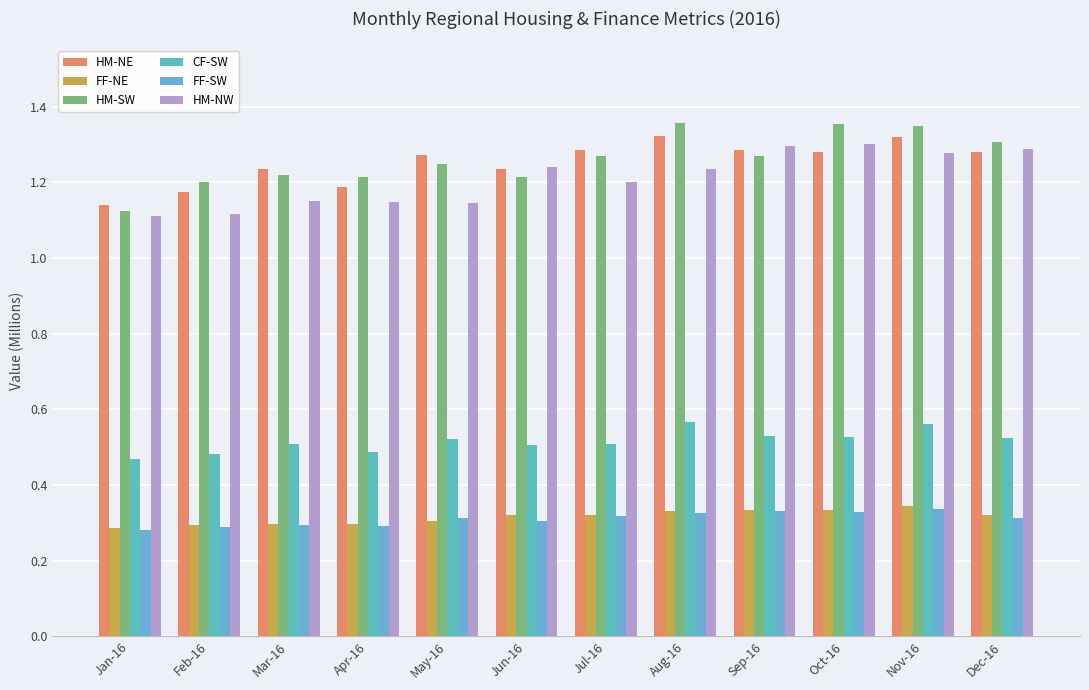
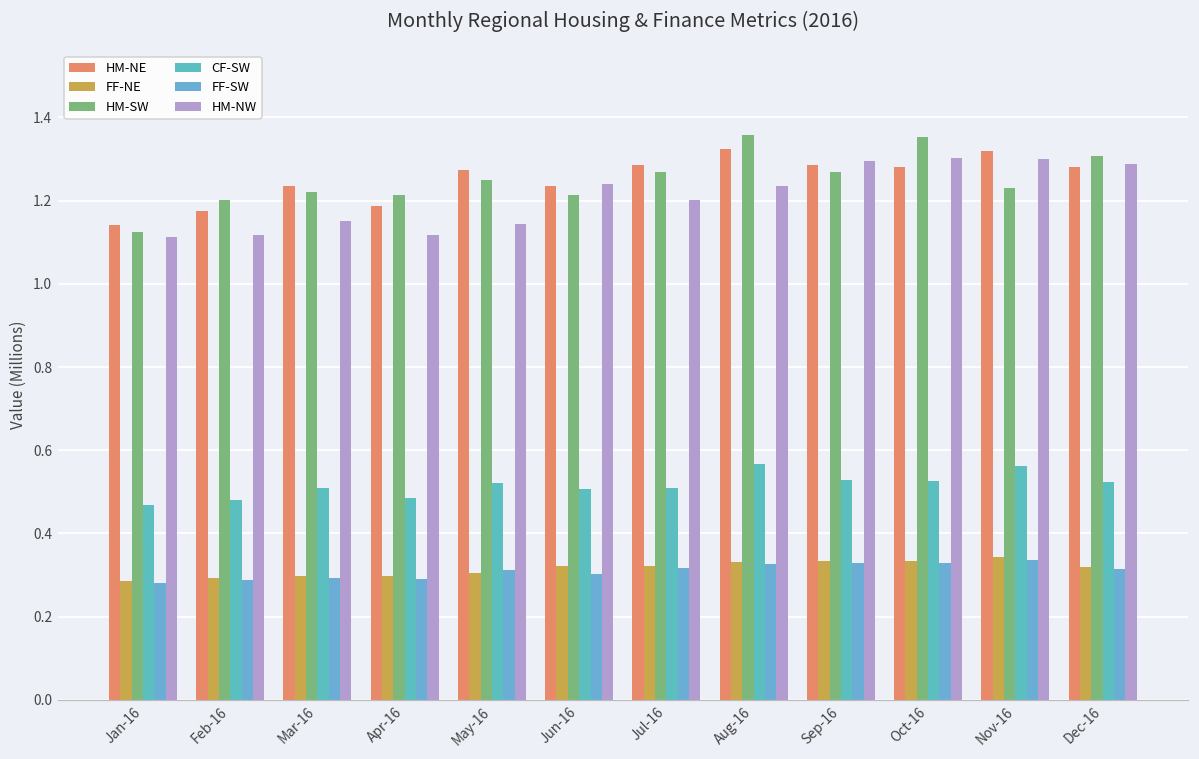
HM-NW, Apr-16: 1.15 -> 1.12
HM-SW, Nov-16: 1.35 -> 1.23
HM-NW, Nov-16: 1.28 -> 1.30
